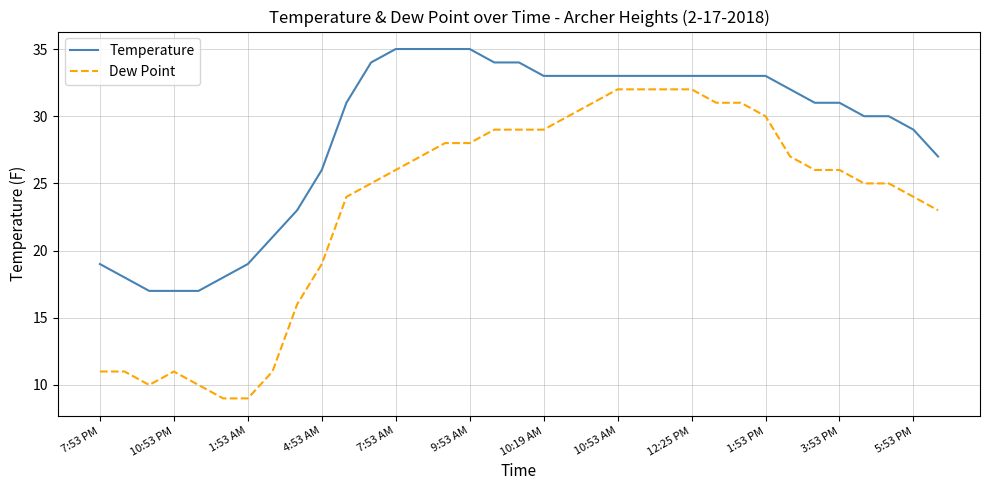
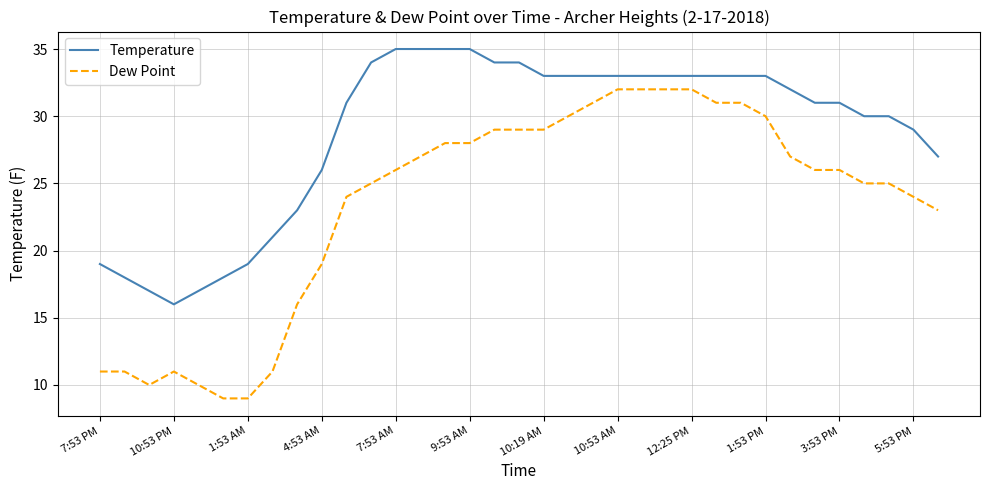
Temperature, 10:53 PM: 17 -> 16
